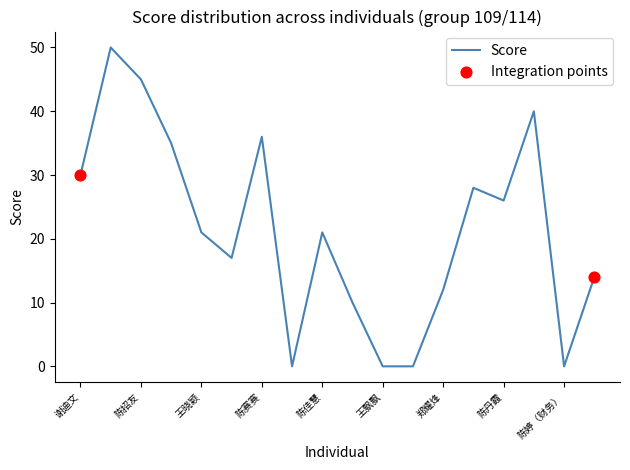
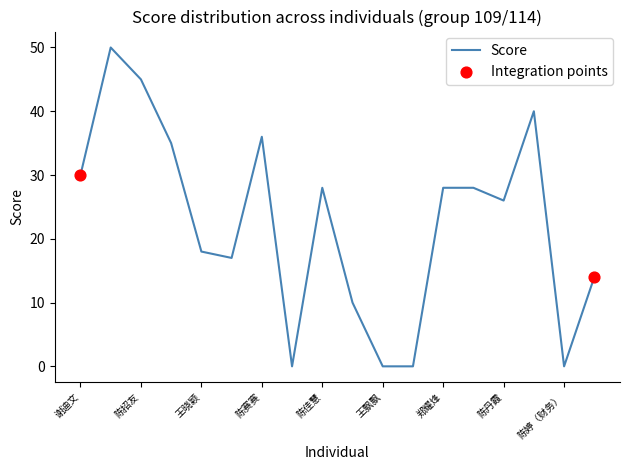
Score, 王晓颖: 21 -> 18
Score, 陈佳慧: 21 -> 28
Score, 郑耀烽: 12 -> 28
